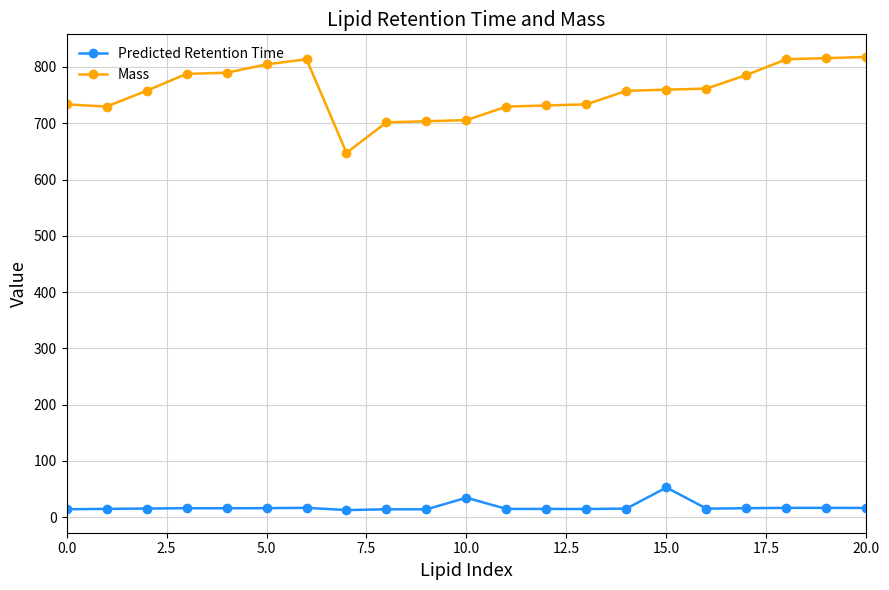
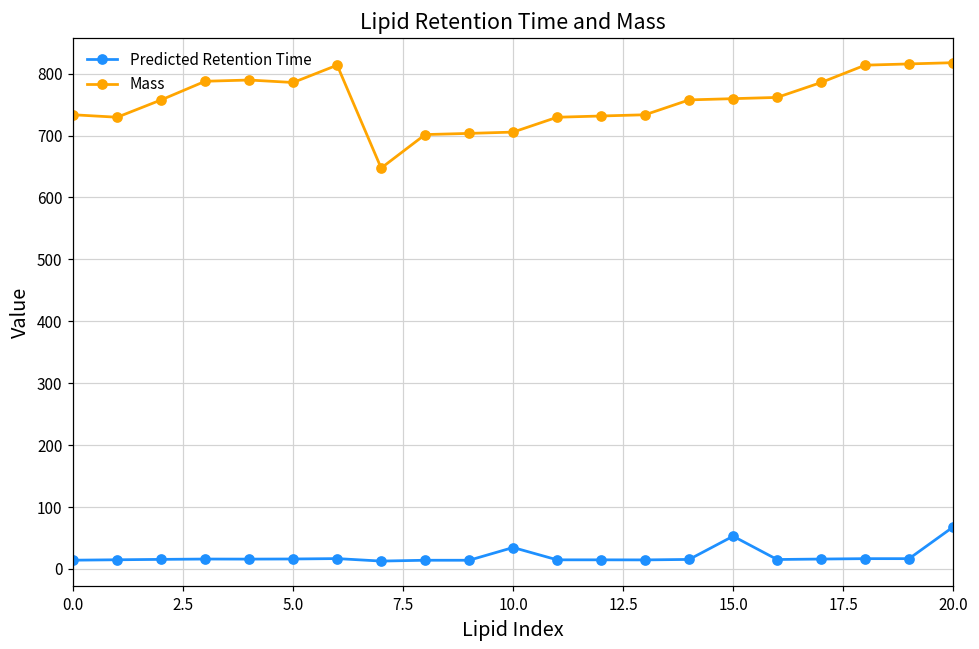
Mass, 5.0: 800 -> 790
Predicted Retention Time, 20.0: 20 -> 70
